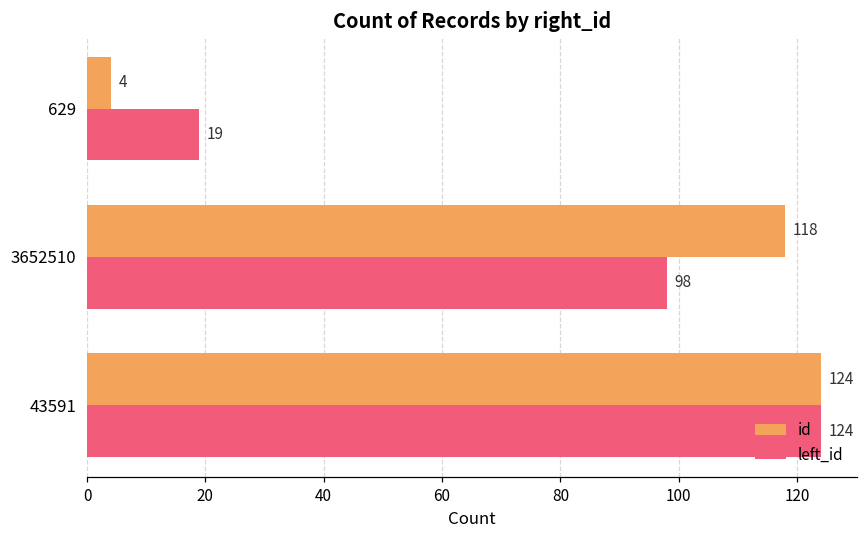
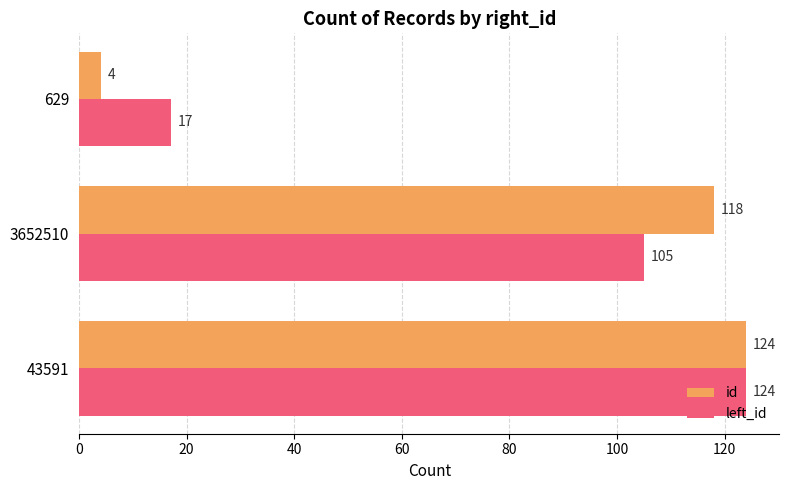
left_id, 629: 19 -> 17
left_id, 3652510: 98 -> 105
